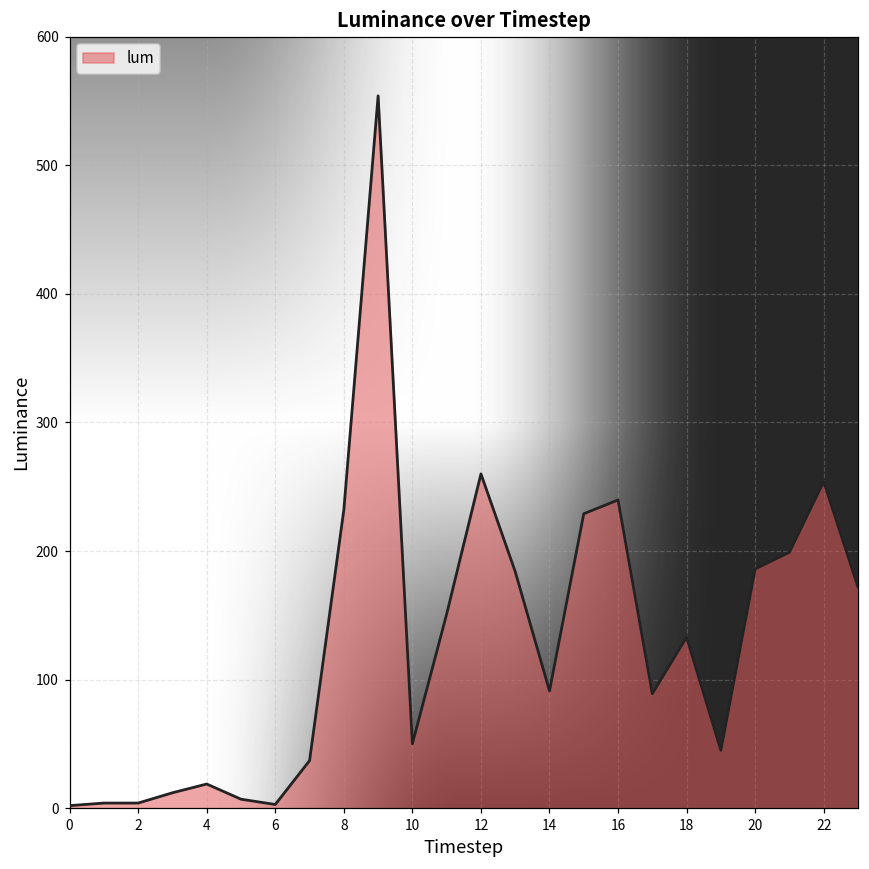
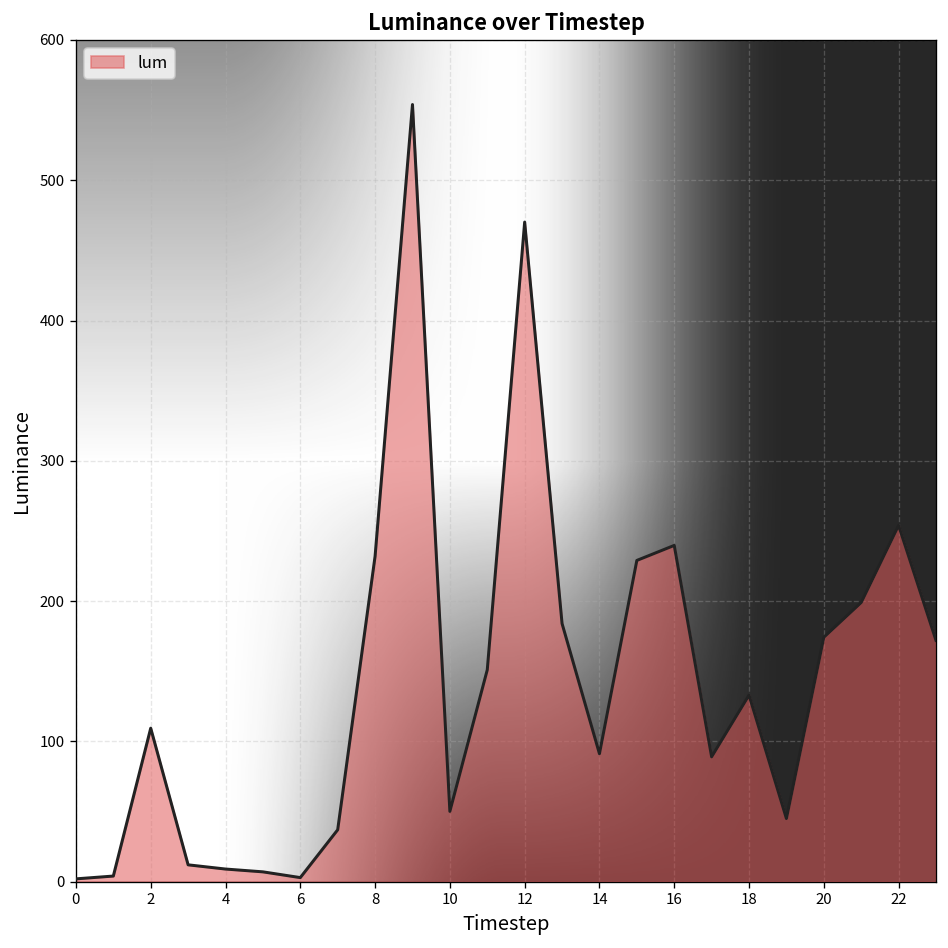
2: 4 -> 109
4: 19 -> 9
12: 260 -> 470
20: 186 -> 174
